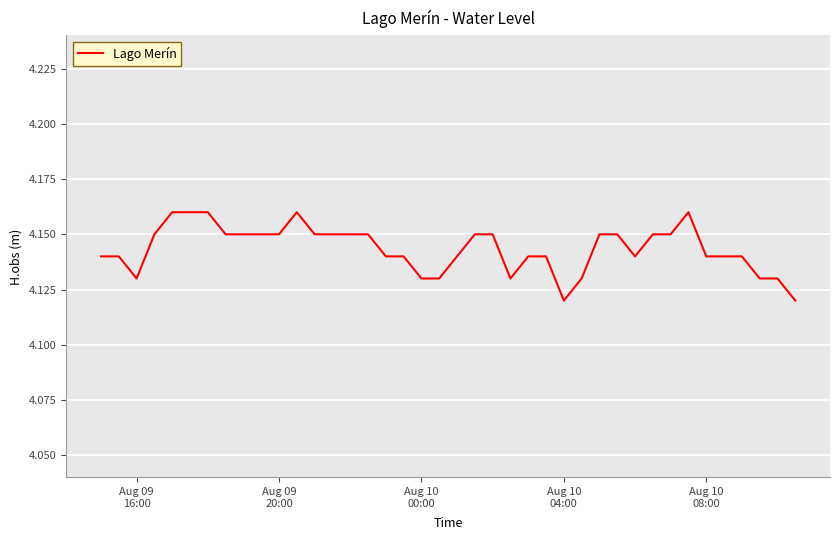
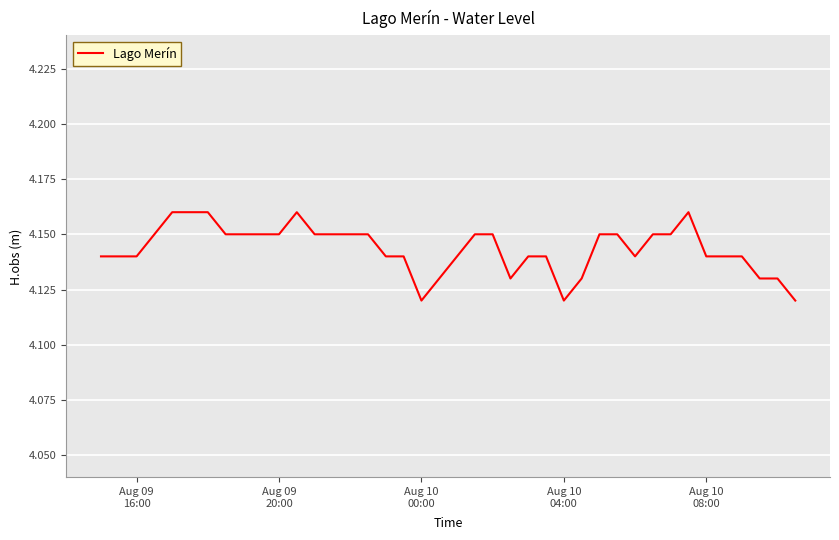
Aug 09 16:00: 4.13 -> 4.14
Aug 10 00:00: 4.13 -> 4.12
